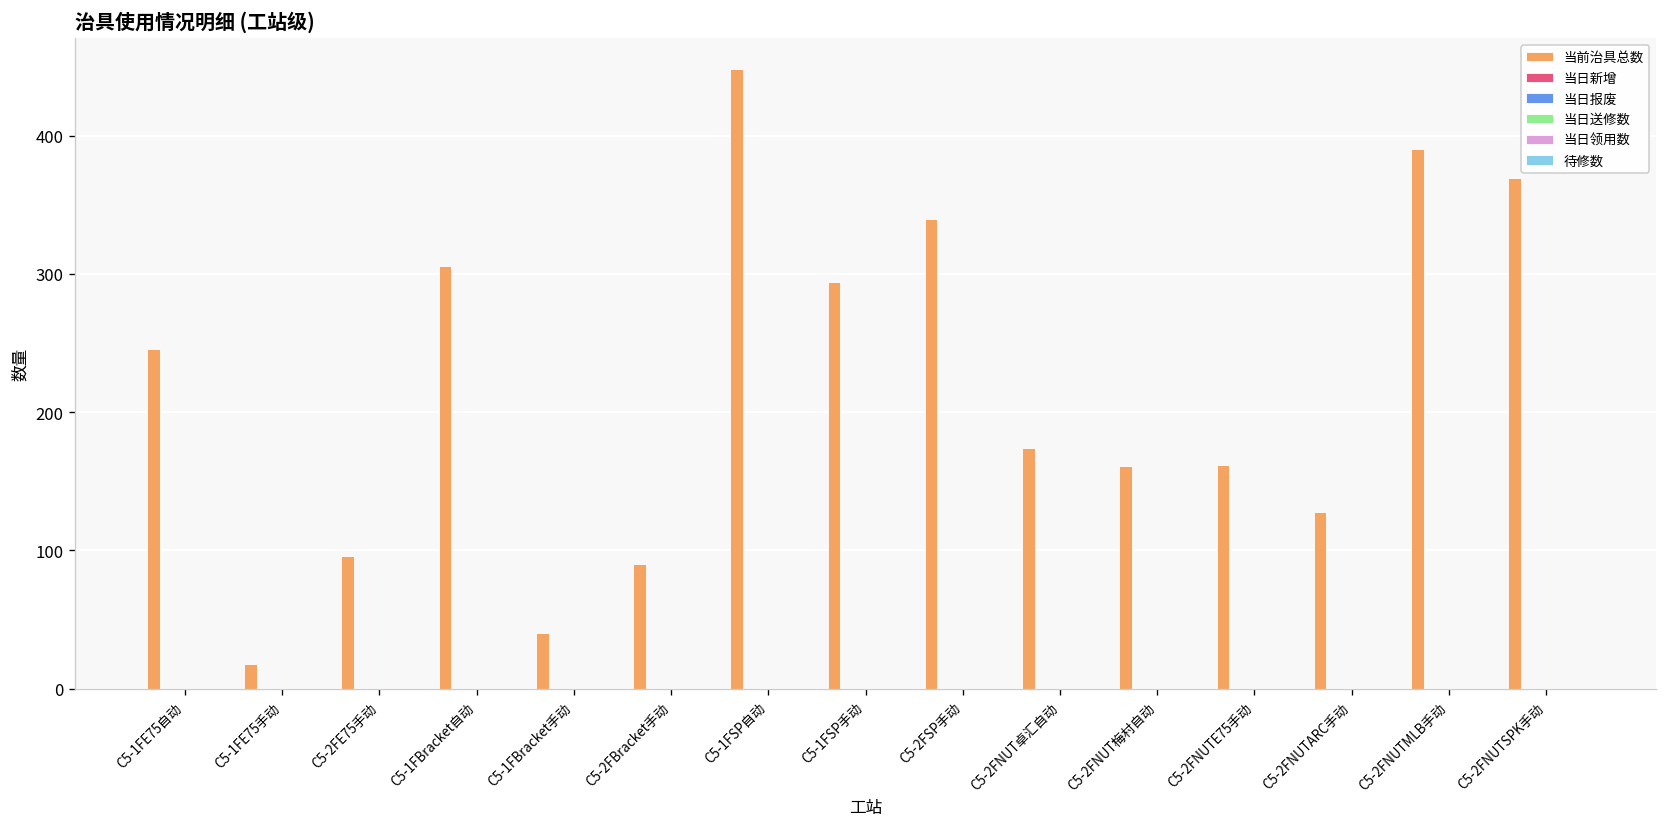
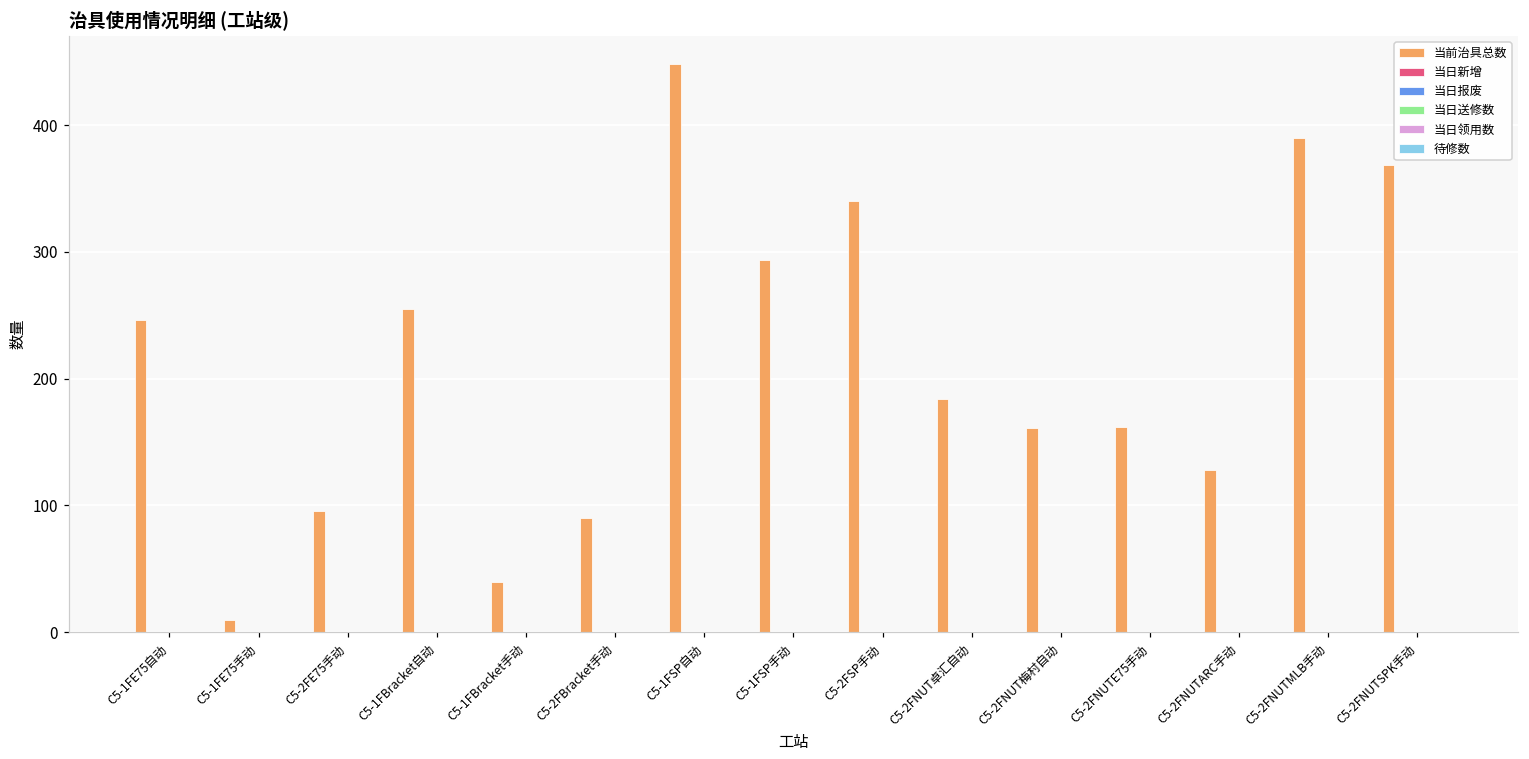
当前治具总数, C5-1FE75手动: 18 -> 10
当前治具总数, C5-1FBracket自动: 306 -> 255
当前治具总数, C5-2FNUT卓汇自动: 174 -> 184
